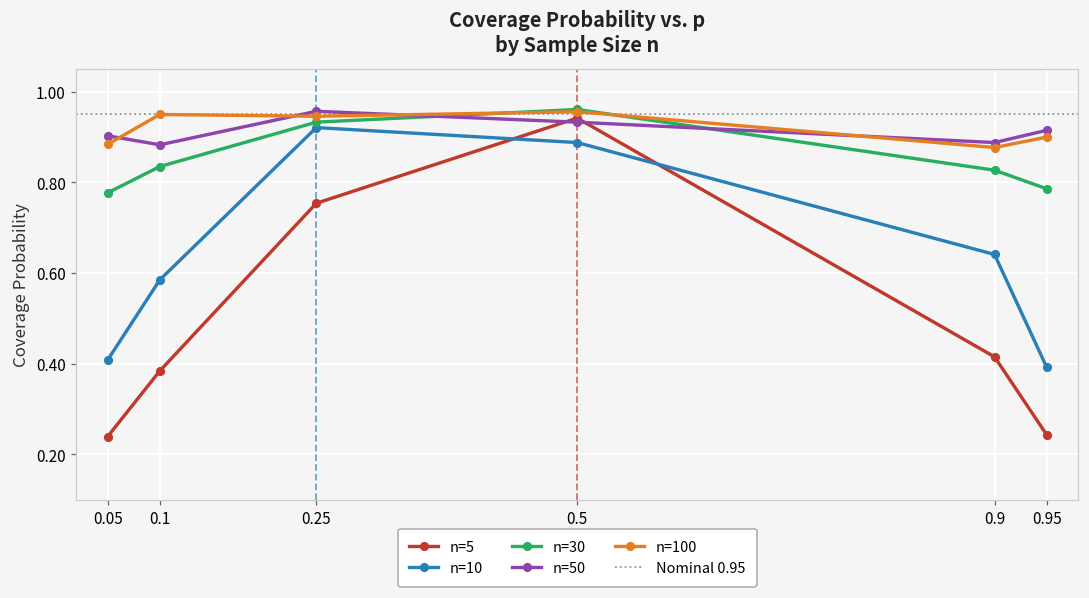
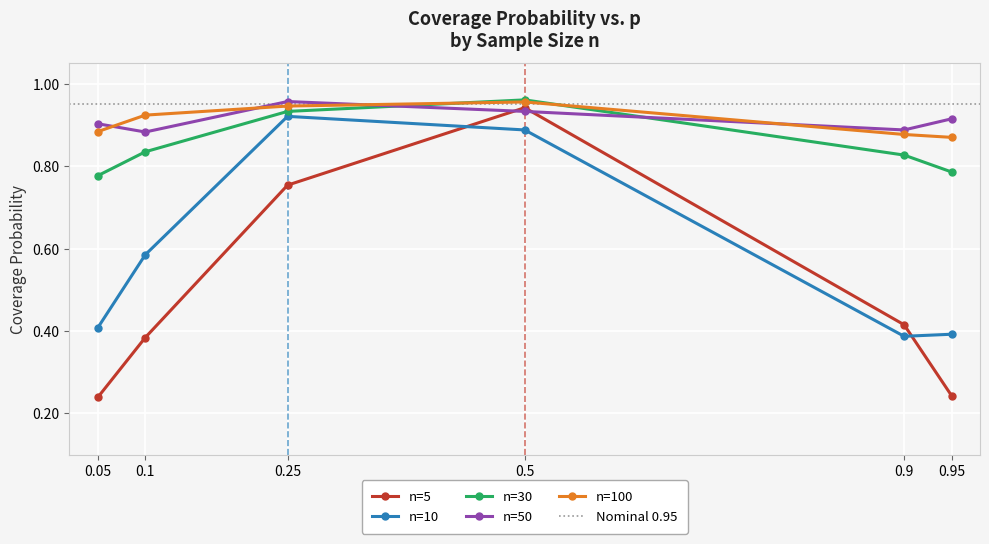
n=100, 0.1: 0.95 -> 0.92
n=10, 0.9: 0.64 -> 0.39
n=100, 0.95: 0.90 -> 0.87
